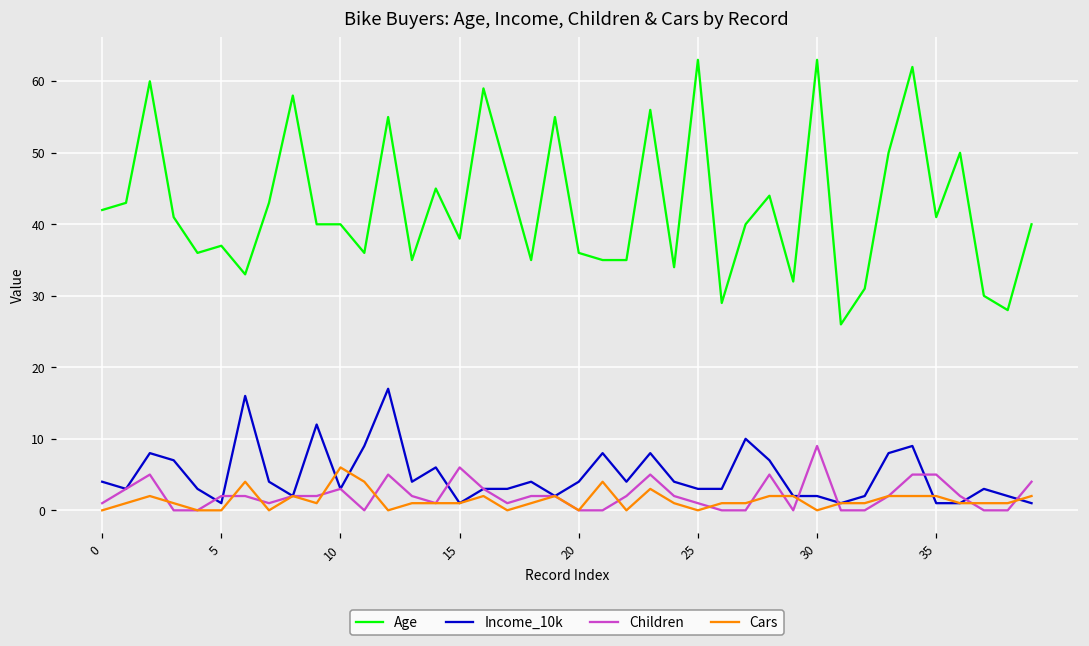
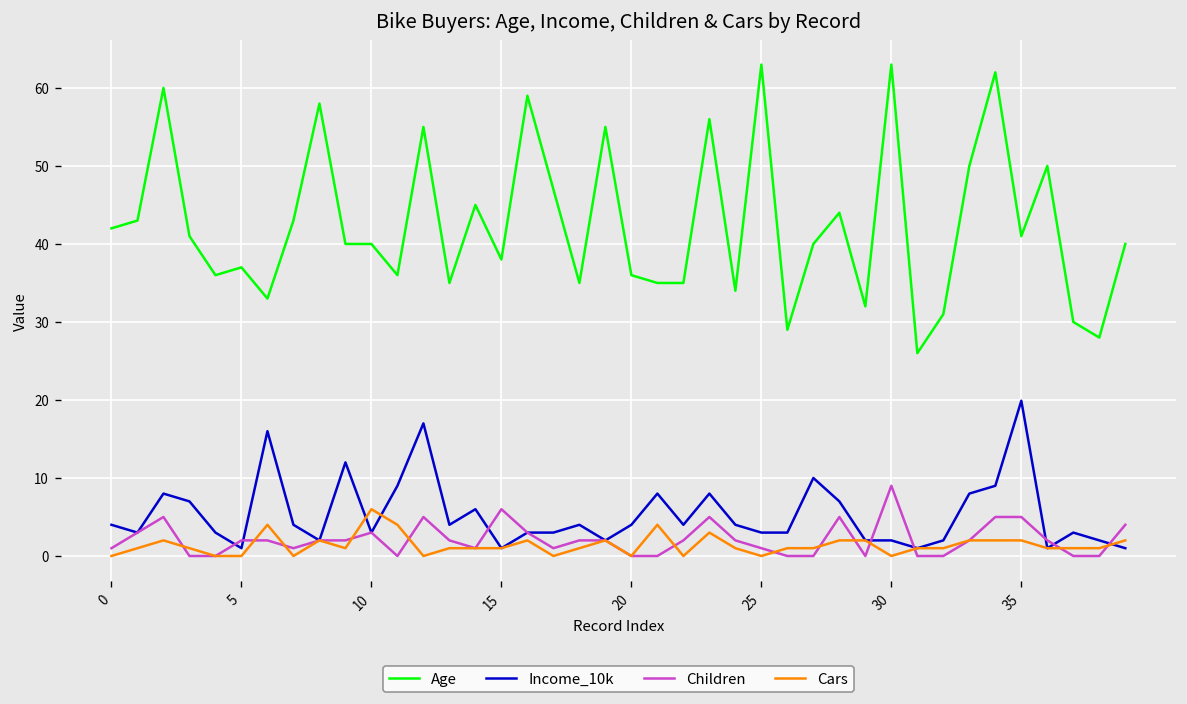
Income_10k, 35: 1 -> 20
